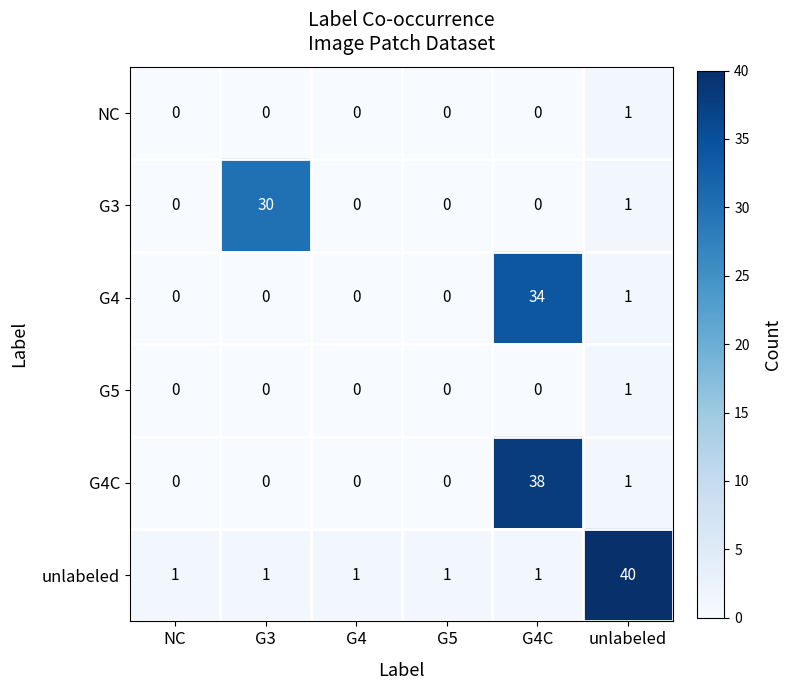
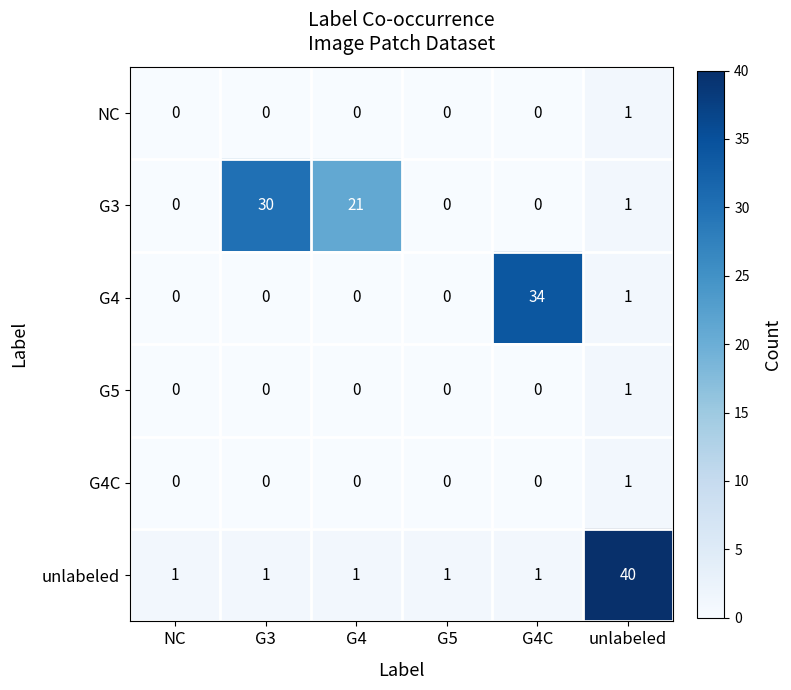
G3, G4: 0 -> 21
G4C, G4C: 38 -> 0
